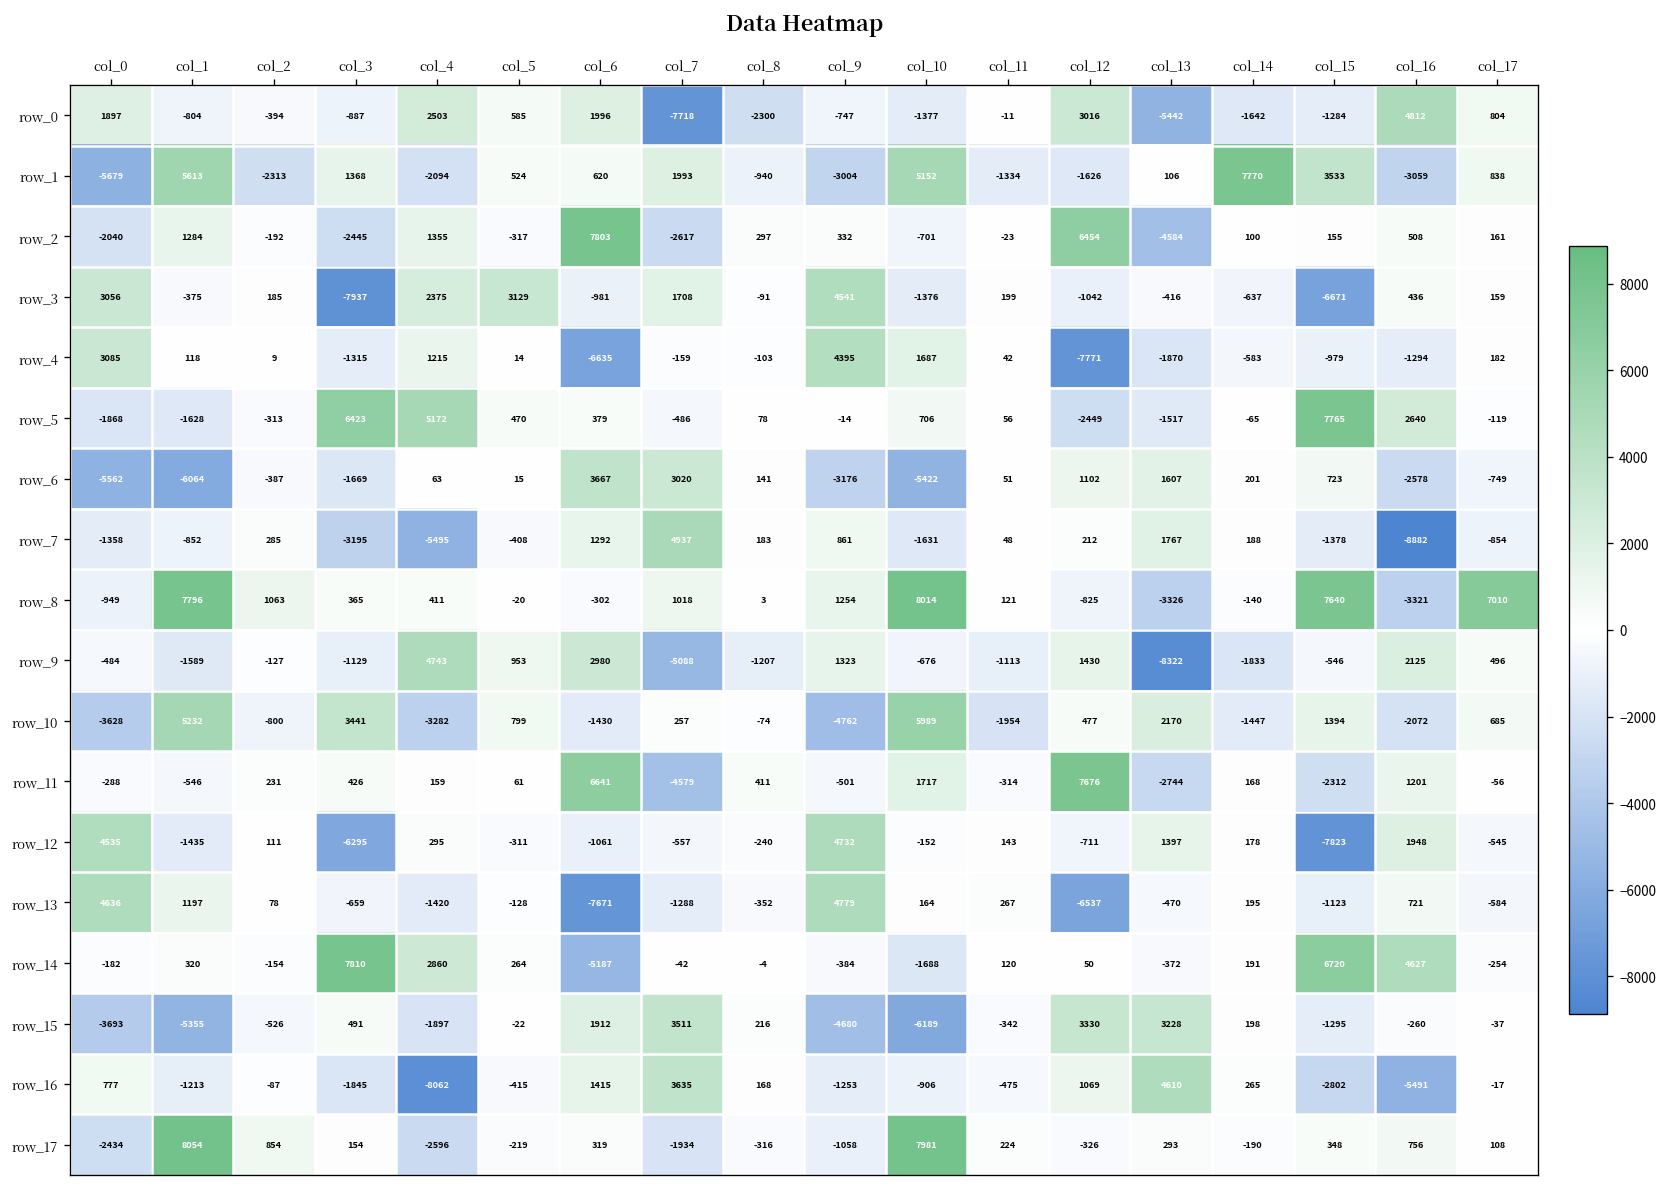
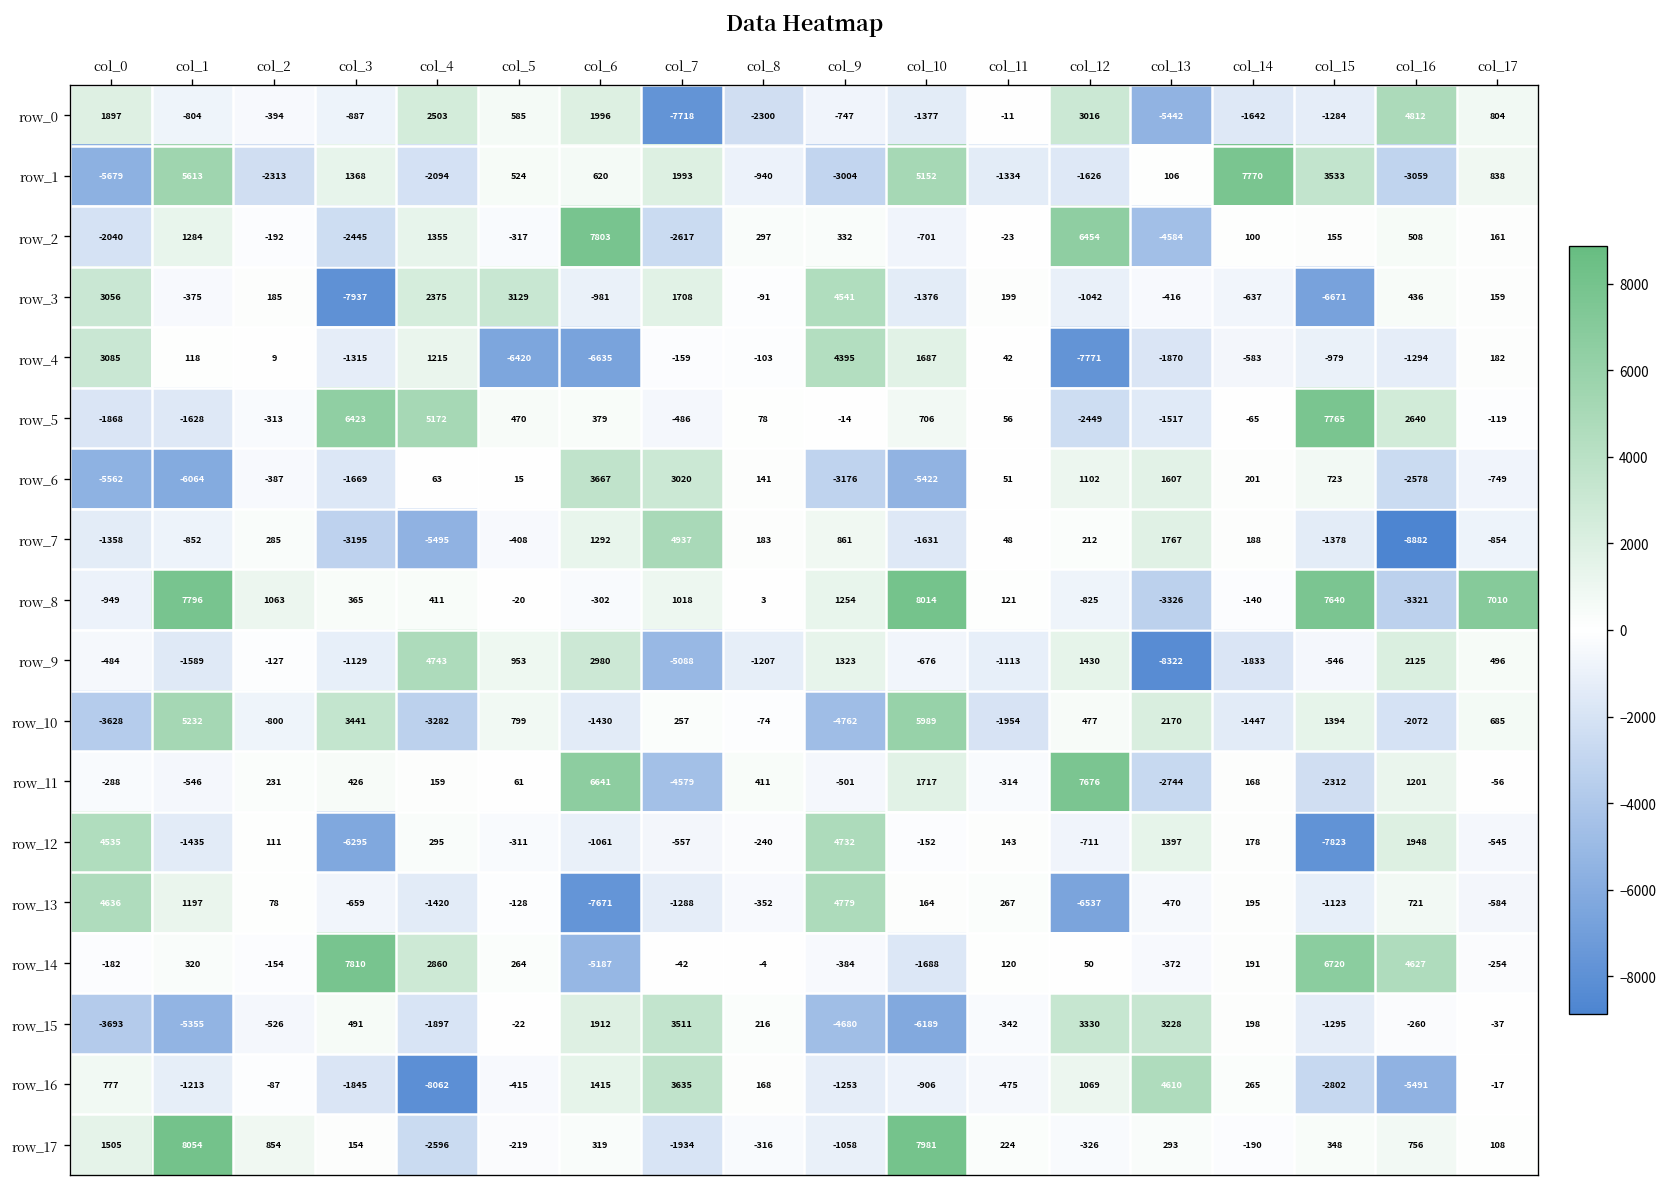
row_4, col_5: 14 -> -6420
row_17, col_0: -2434 -> 1505
